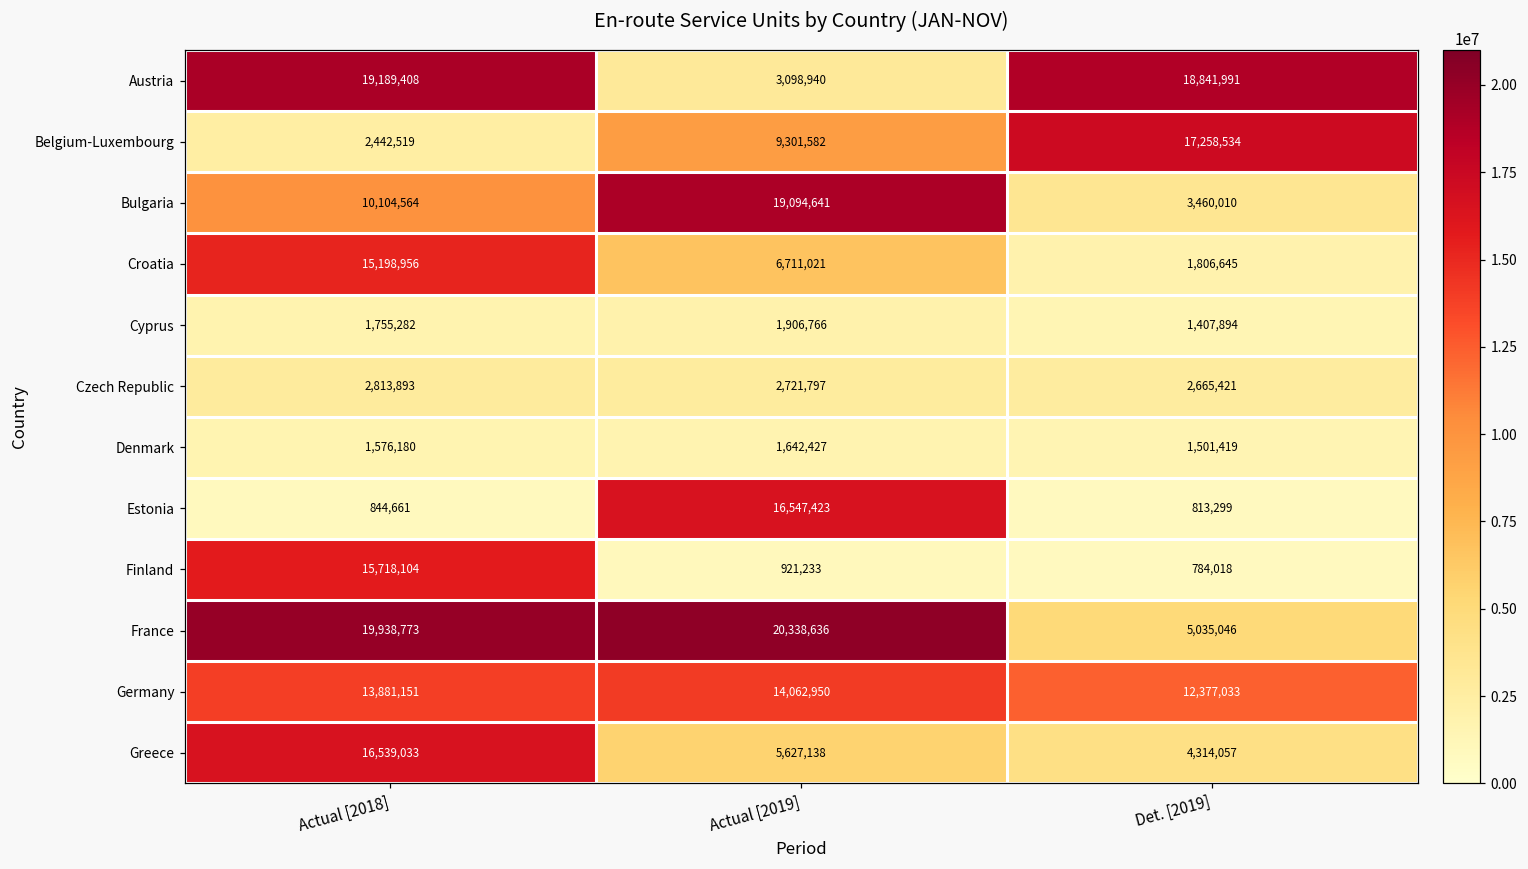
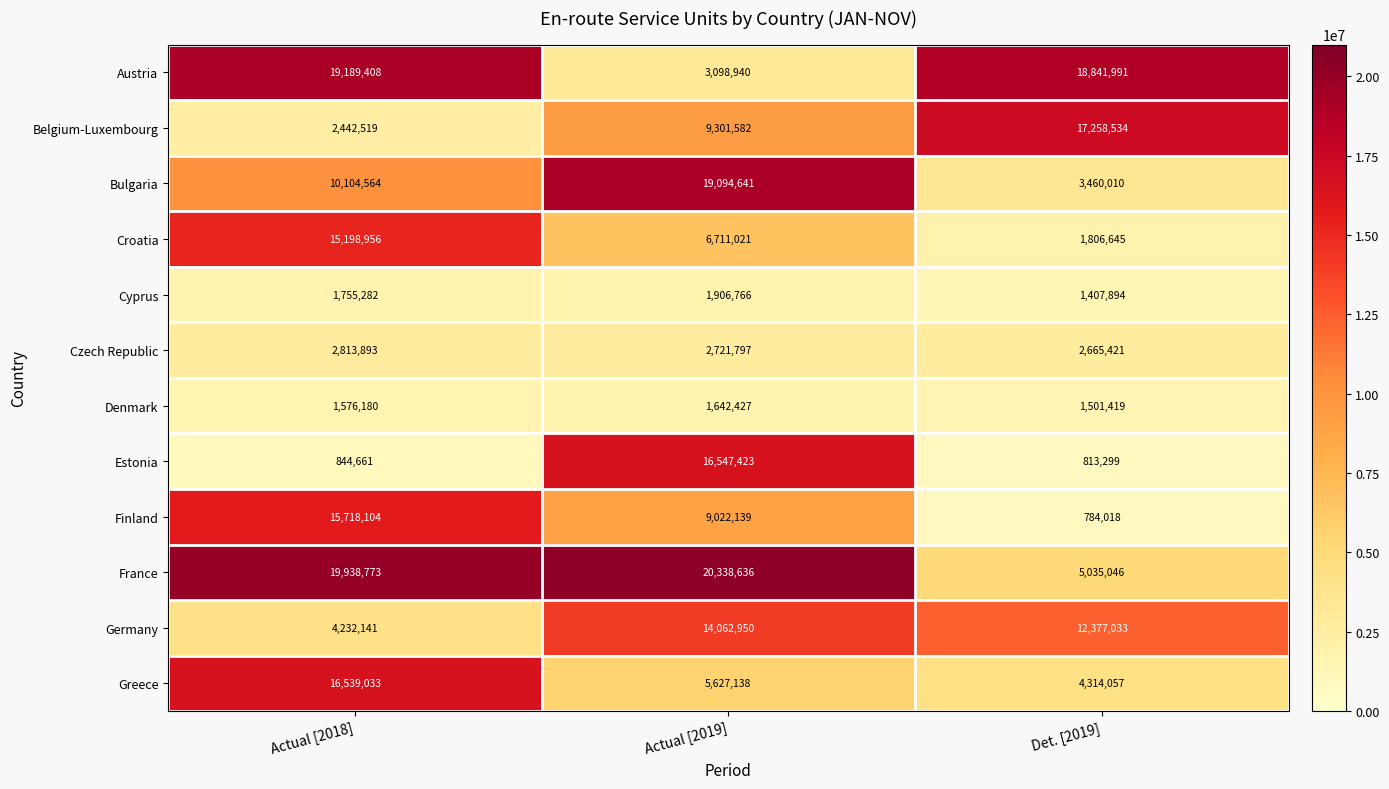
Finland, Actual [2019]: 921,233 -> 9,022,139
Germany, Actual [2018]: 13,881,151 -> 4,232,141
